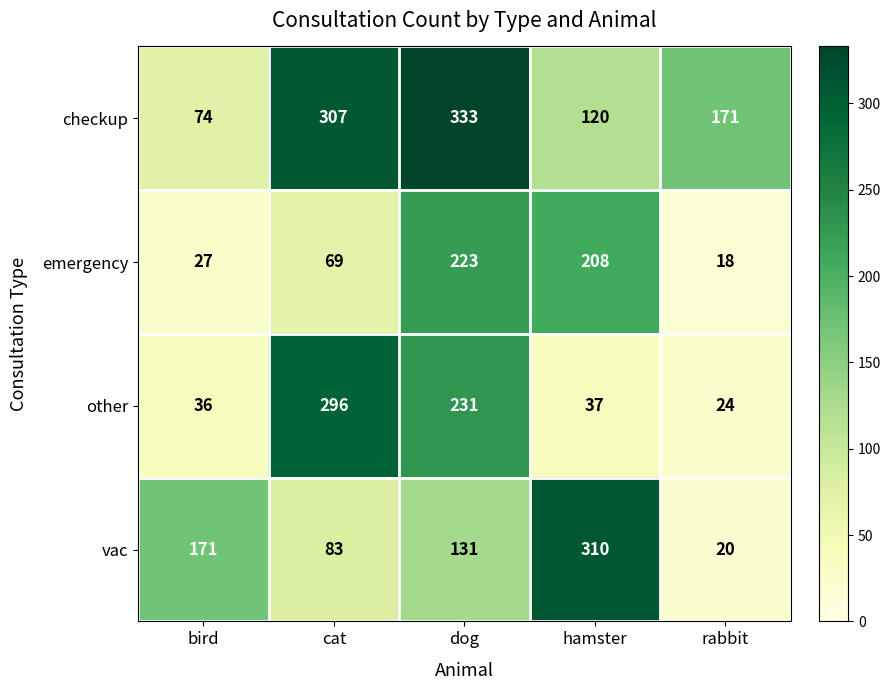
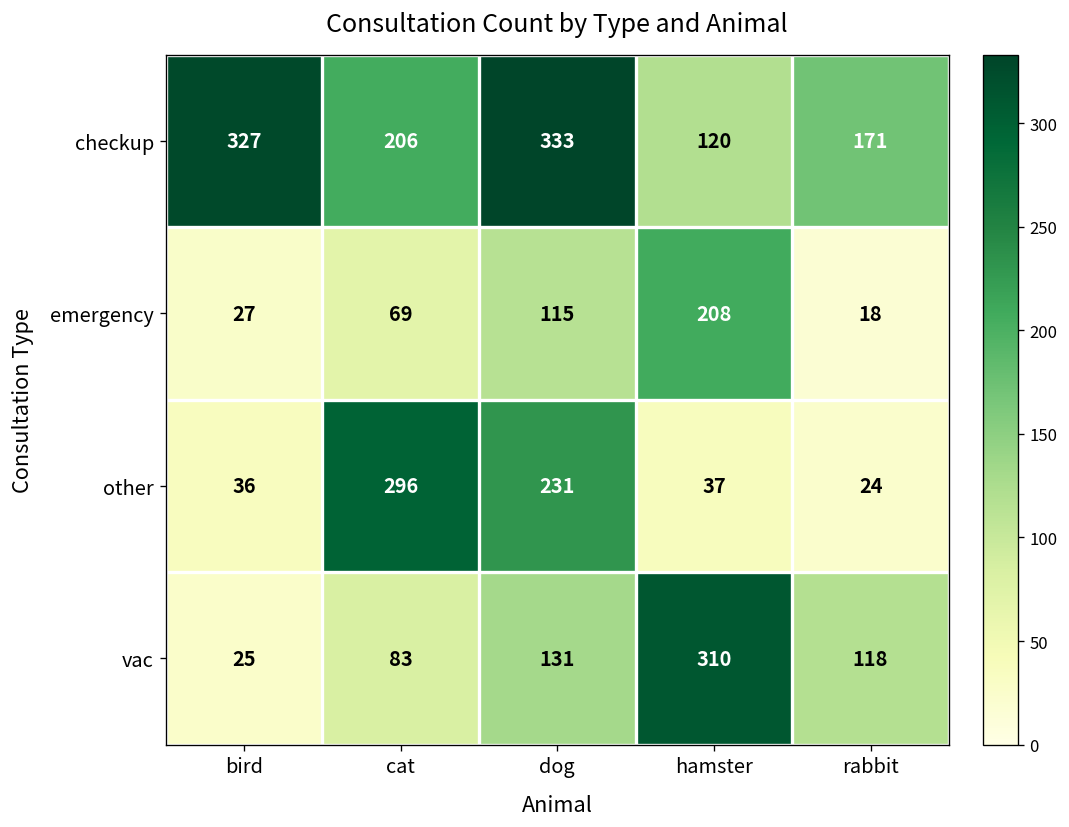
checkup, bird: 74 -> 327
checkup, cat: 307 -> 206
emergency, dog: 223 -> 115
vac, bird: 171 -> 25
vac, rabbit: 20 -> 118
